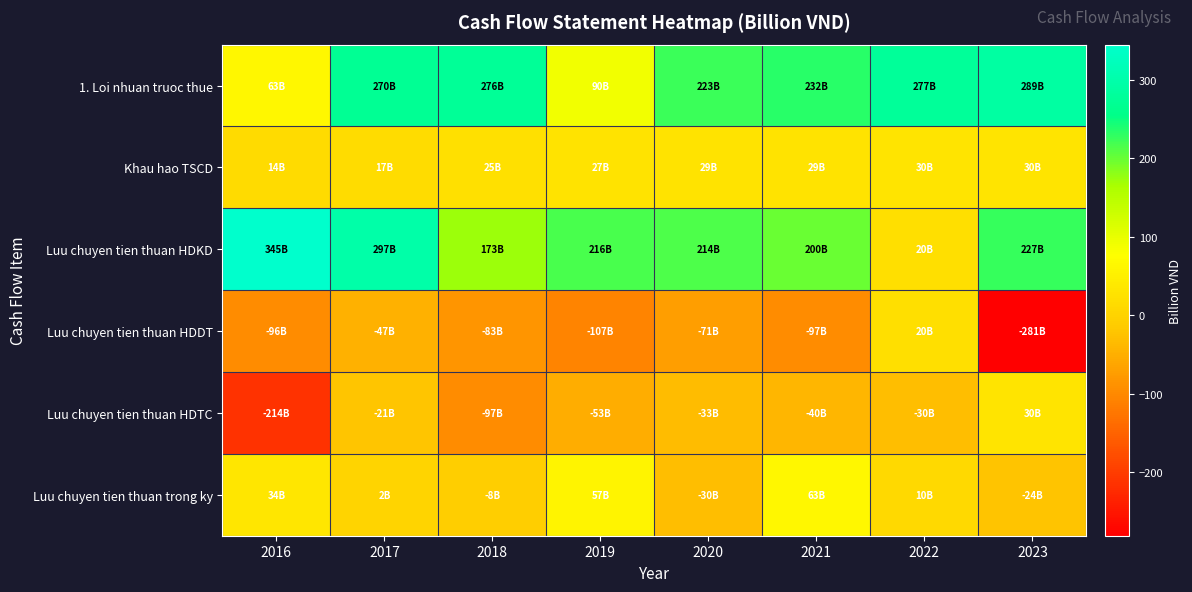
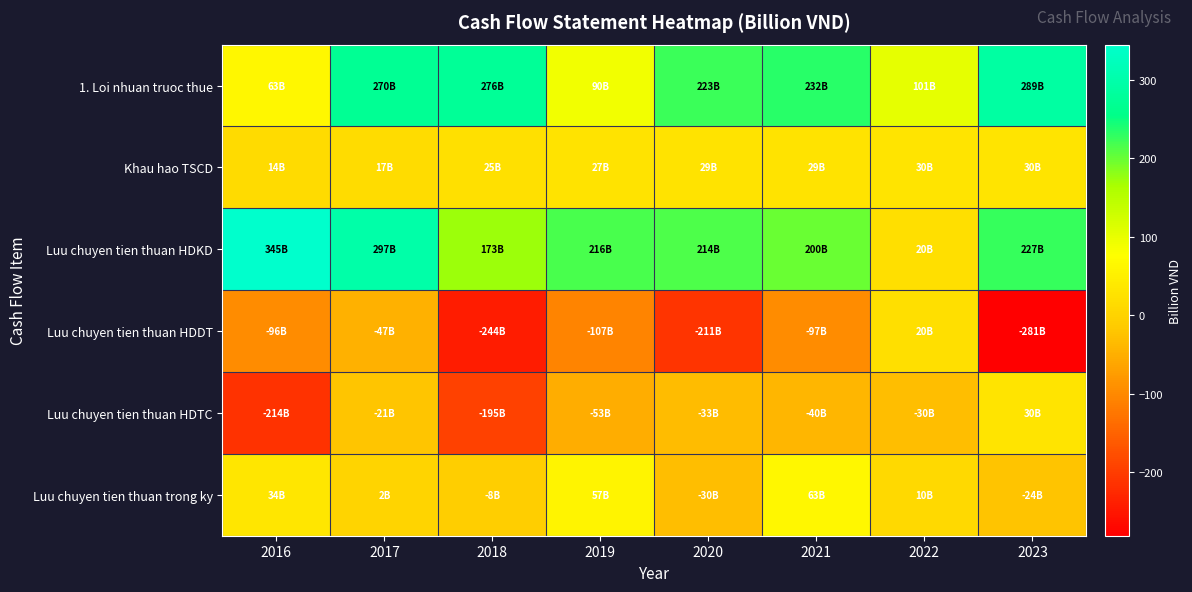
1. Loi nhuan truoc thue, 2022: 277B -> 101B
Luu chuyen tien thuan HDDT, 2018: -83B -> -244B
Luu chuyen tien thuan HDDT, 2020: -71B -> -211B
Luu chuyen tien thuan HDTC, 2018: -97B -> -195B
